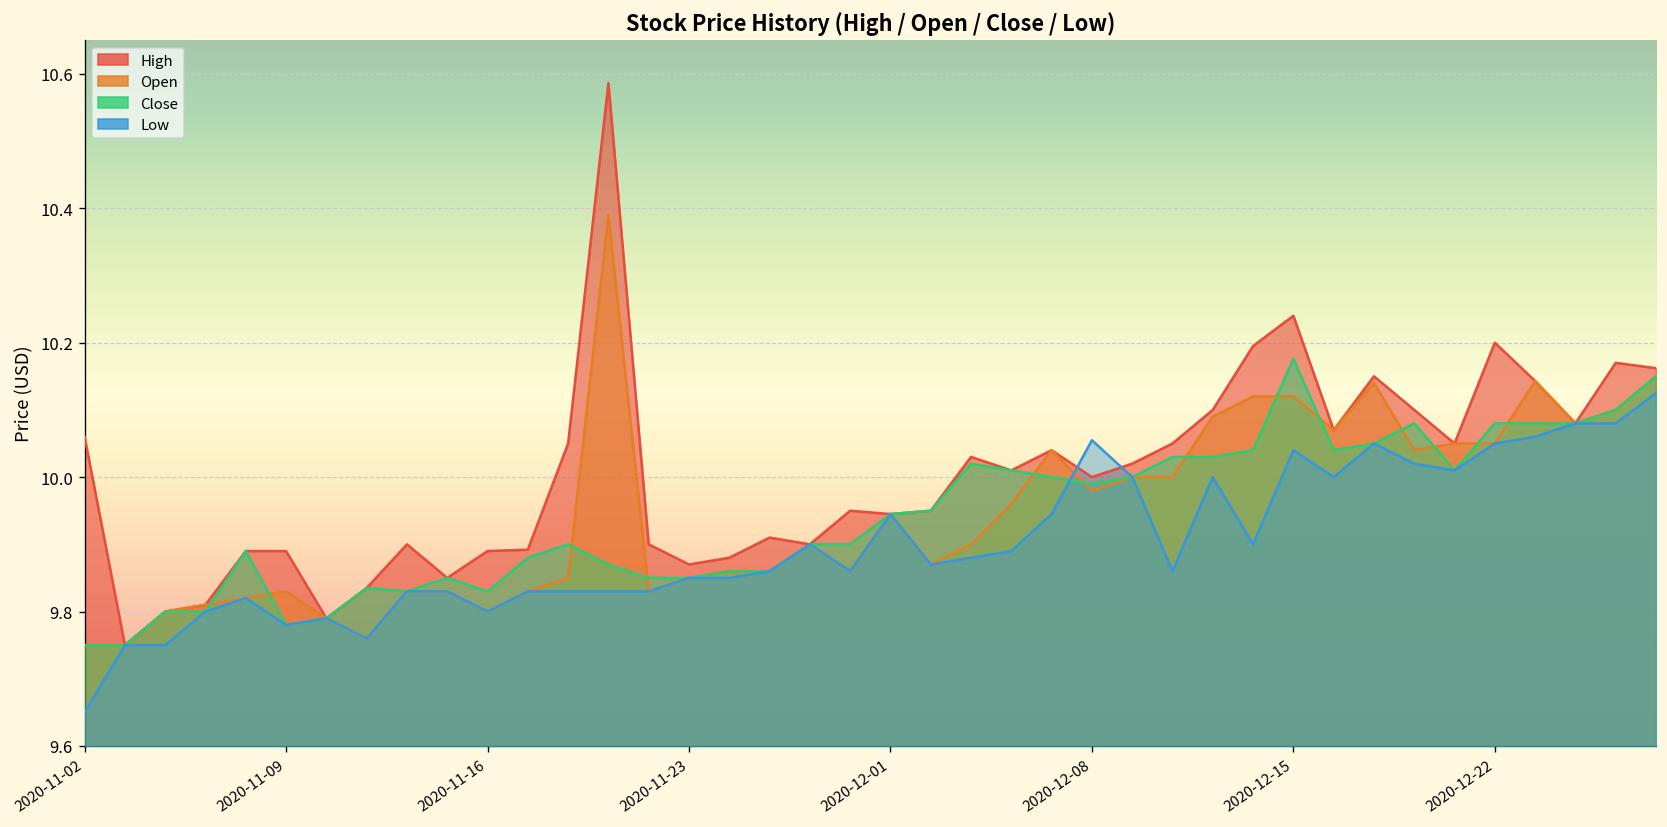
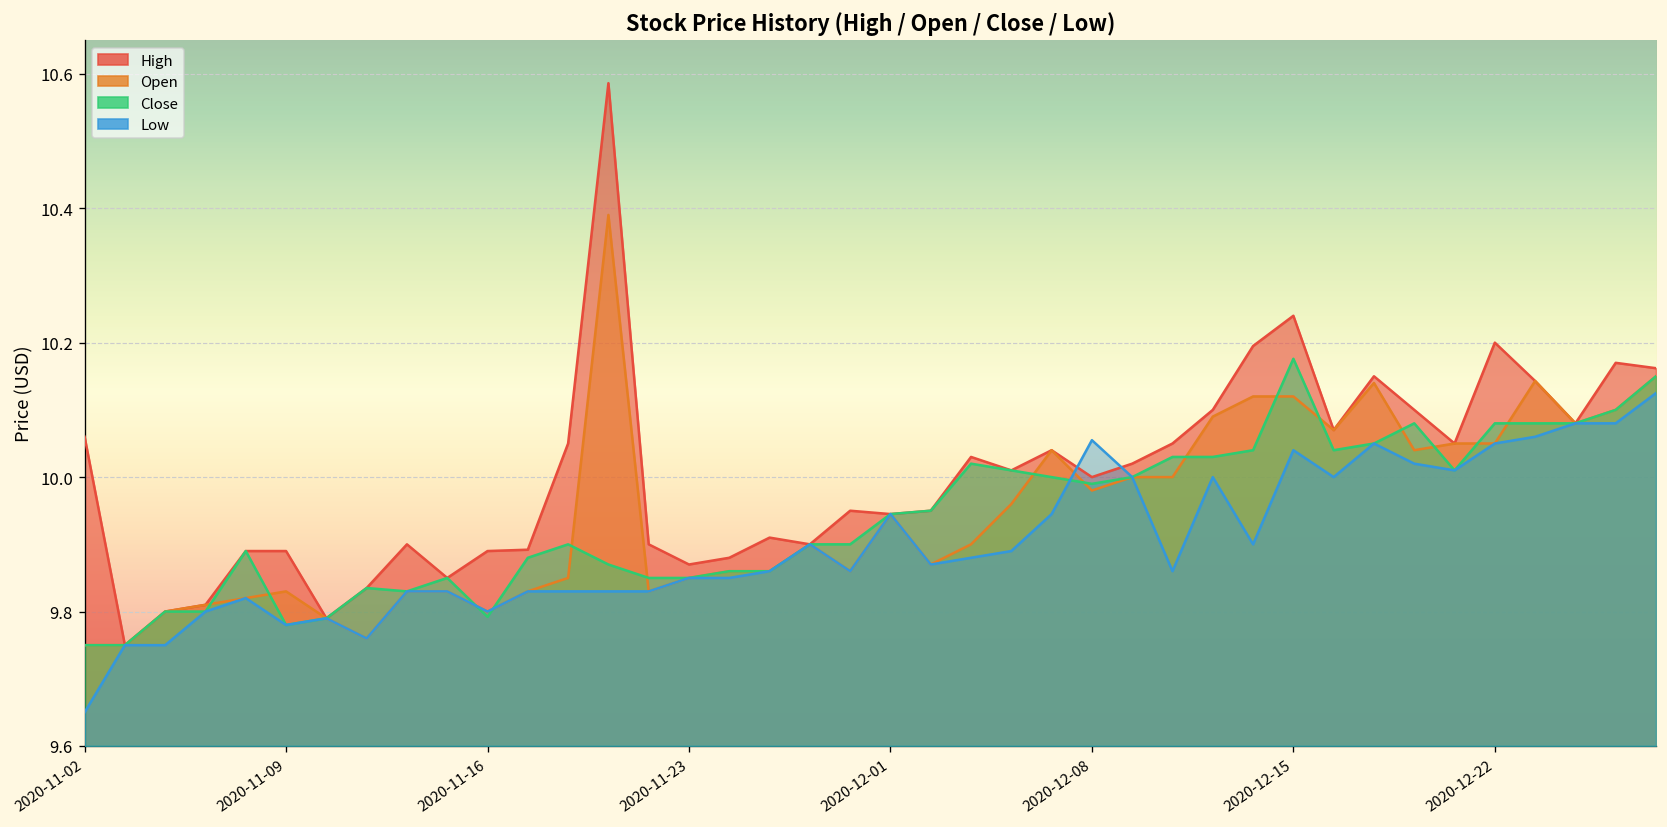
Close, 2020-11-16: 9.83 -> 9.79
